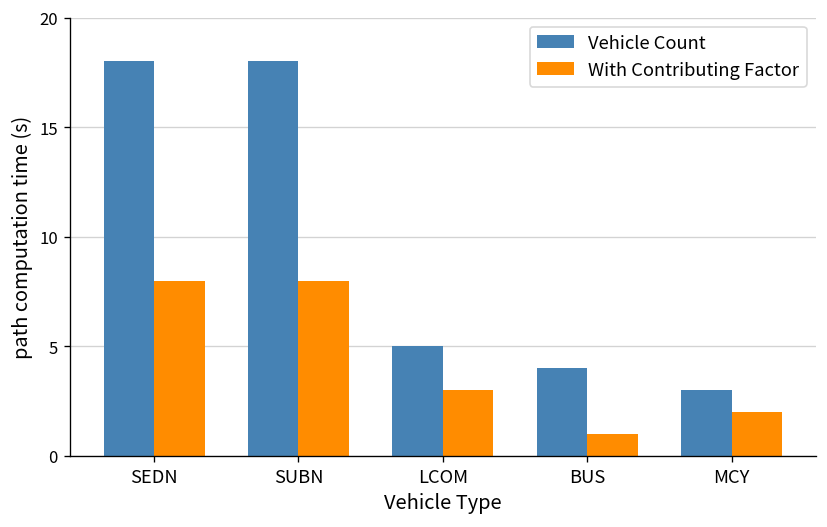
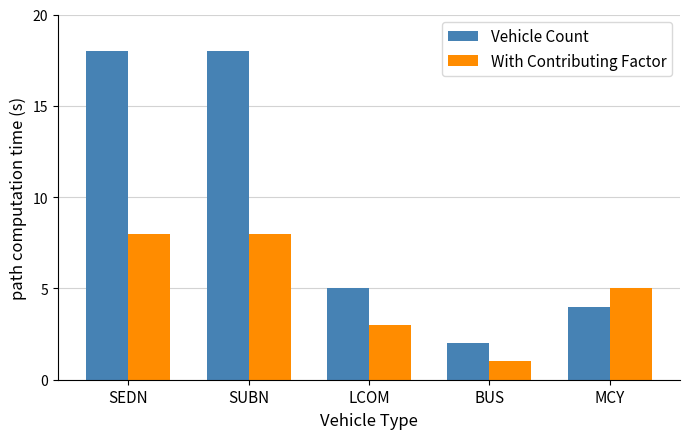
Vehicle Count, BUS: 4 -> 2
Vehicle Count, MCY: 3 -> 4
With Contributing Factor, MCY: 2 -> 5
